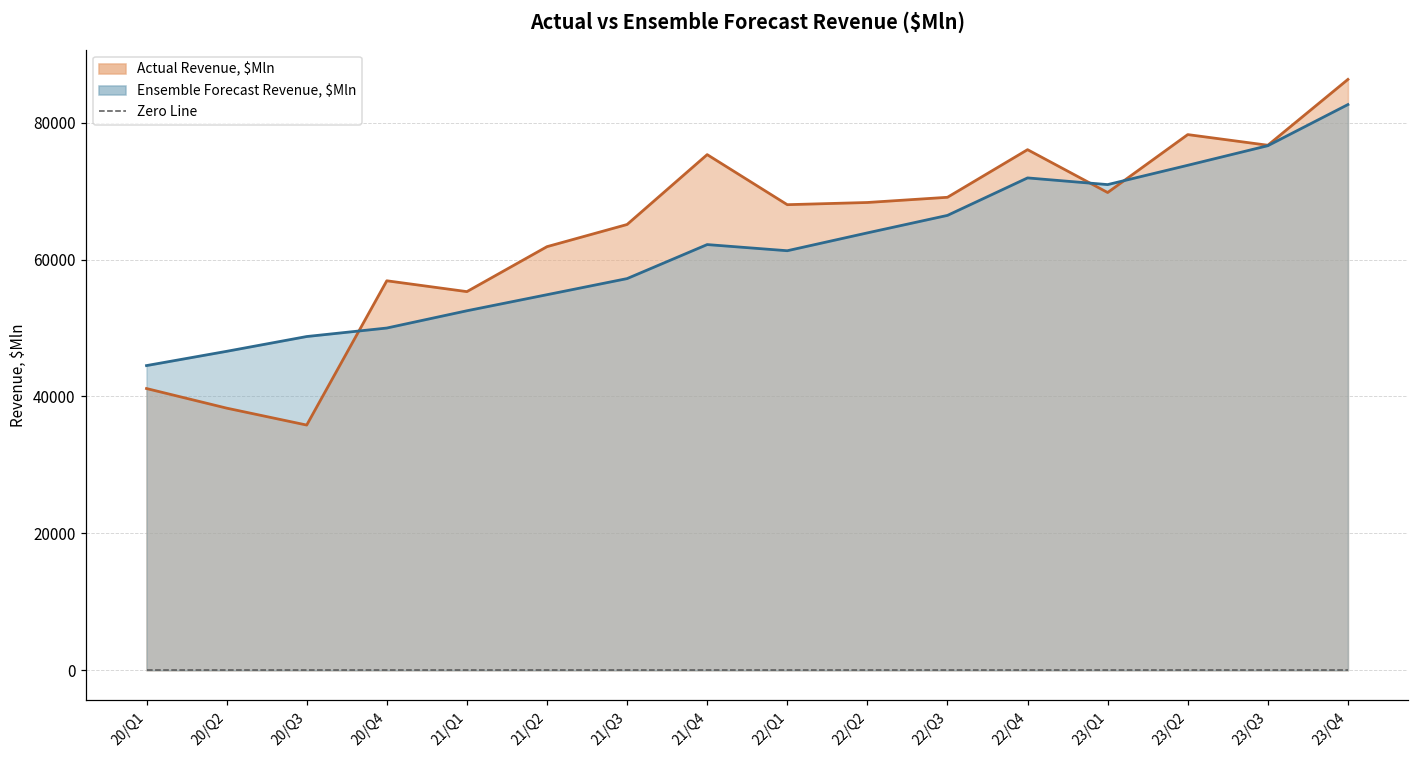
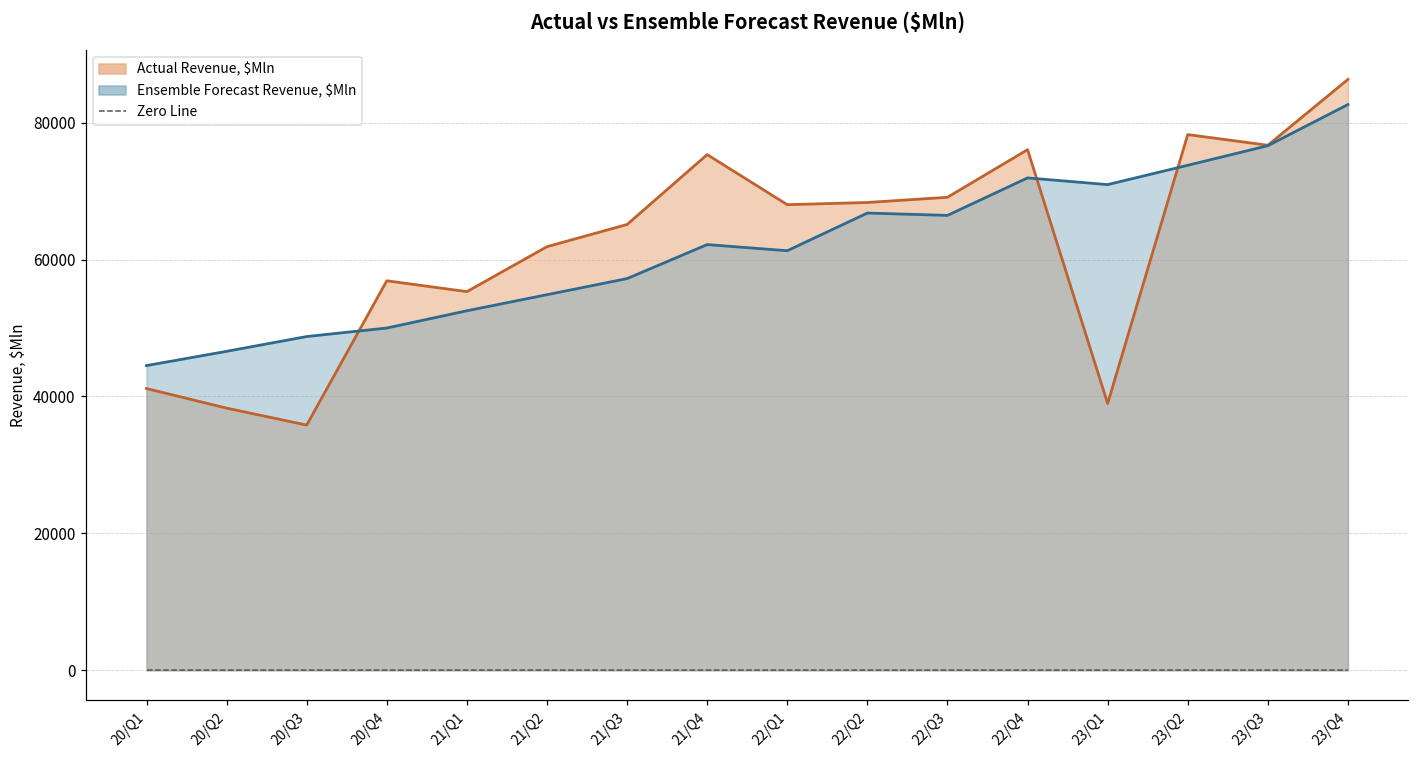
Ensemble Forecast Revenue, $Mln, 22/Q2: 64000 -> 67000
Actual Revenue, $Mln, 23/Q1: 70000 -> 39000
